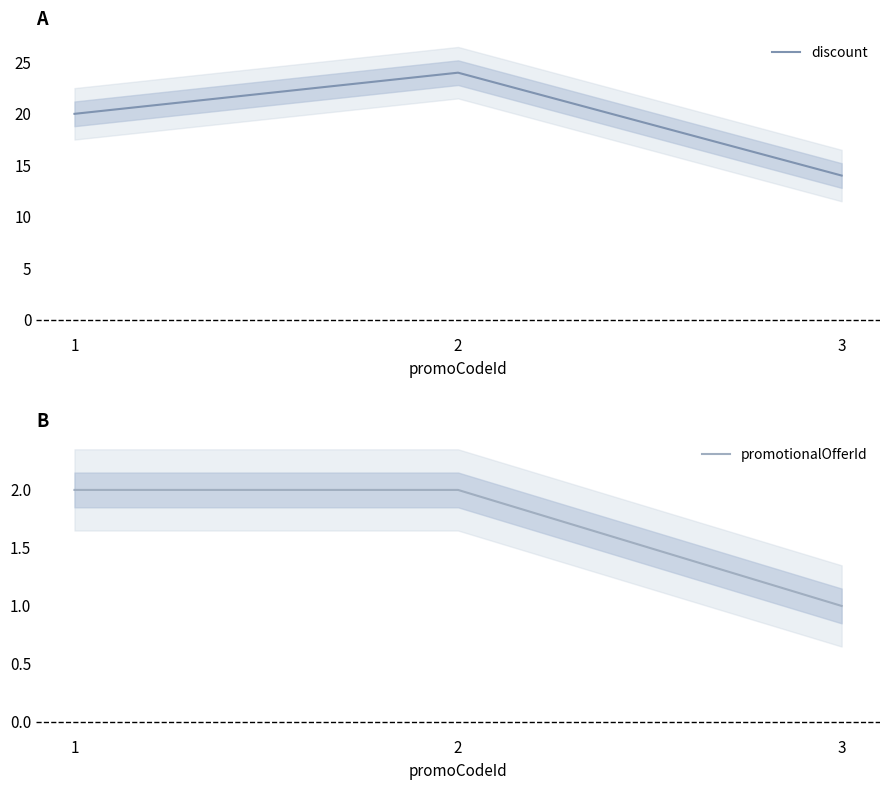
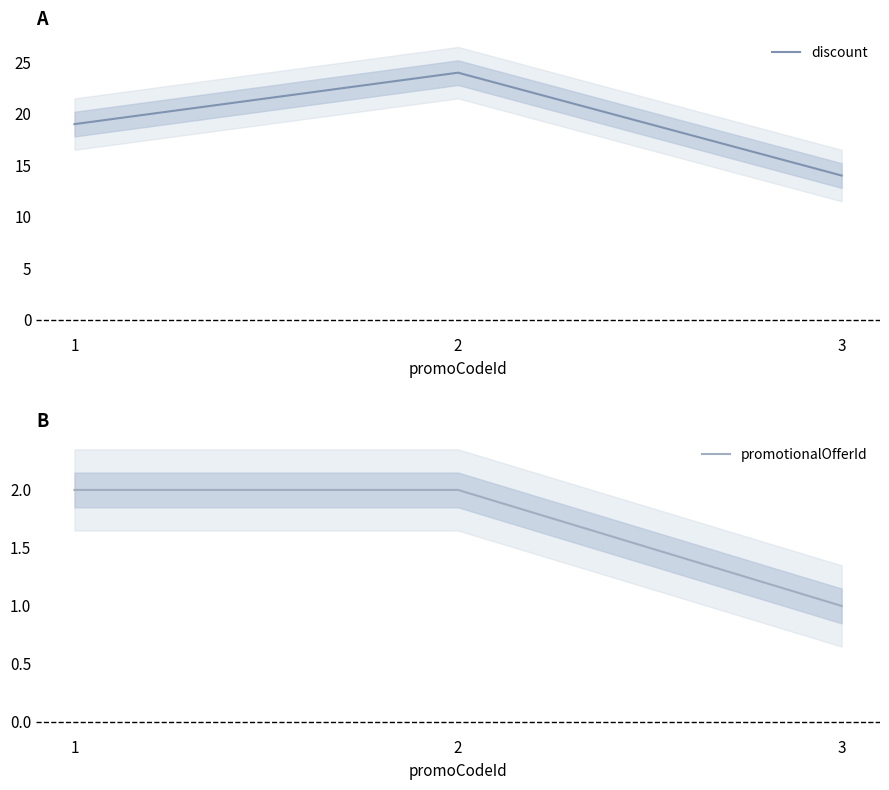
A, discount, 1: 20 -> 19
